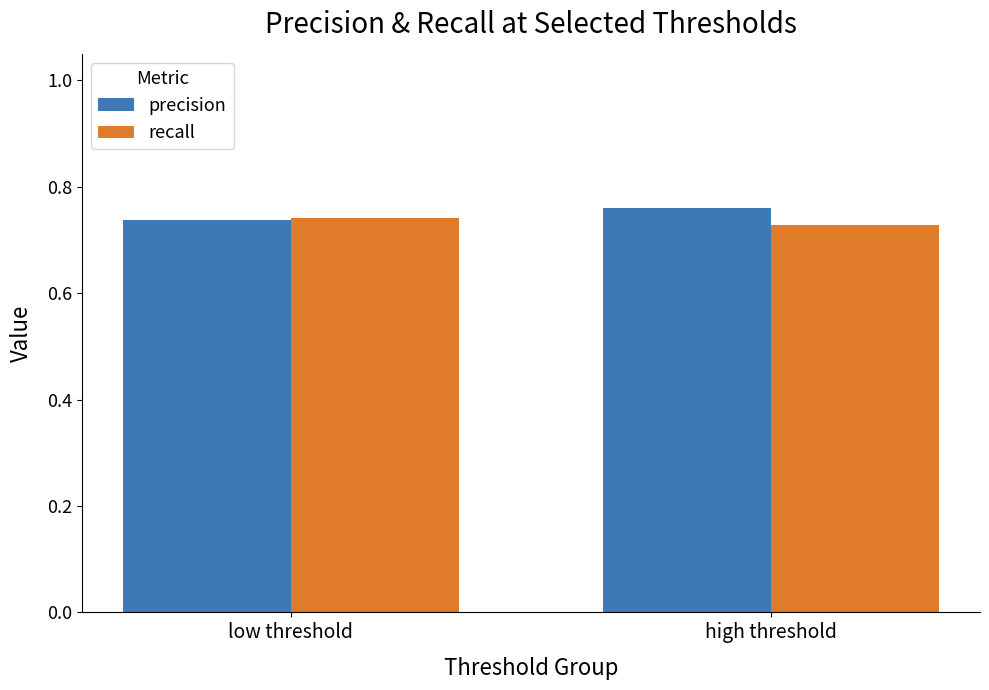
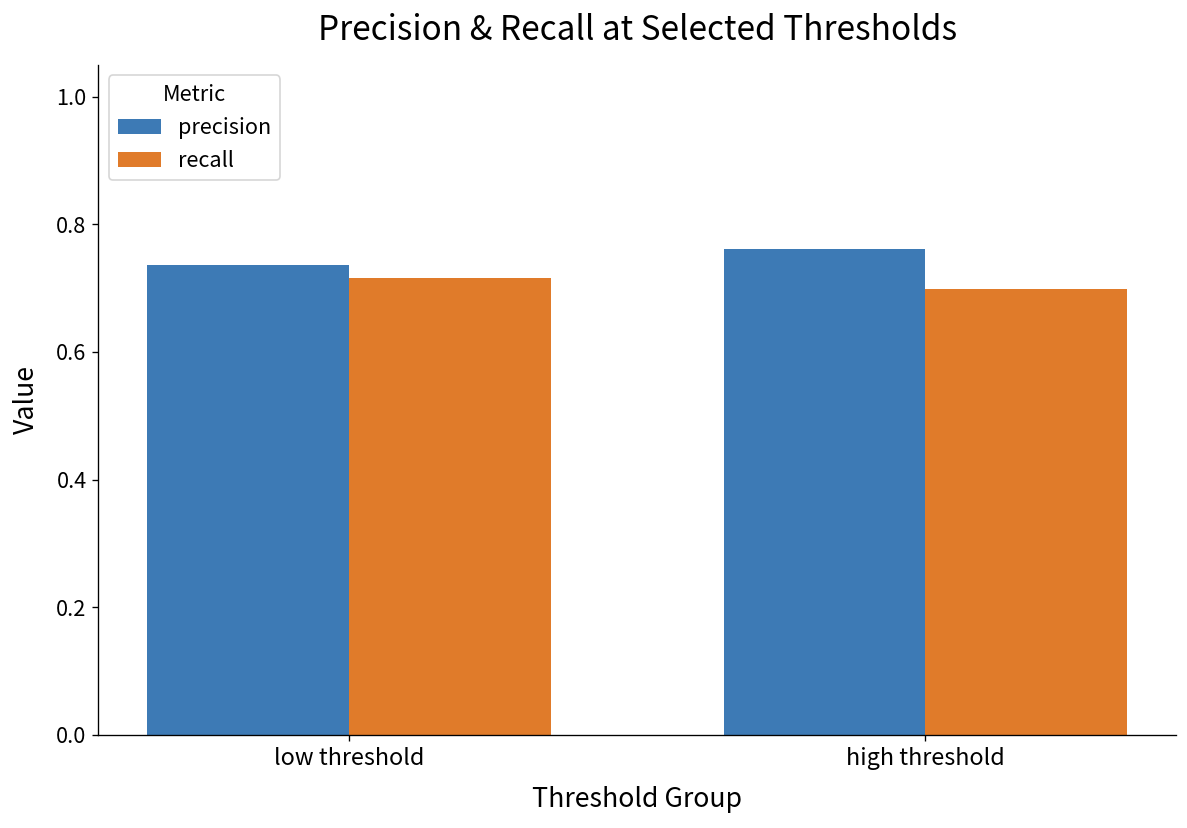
recall, low threshold: 0.74 -> 0.72
recall, high threshold: 0.73 -> 0.70
